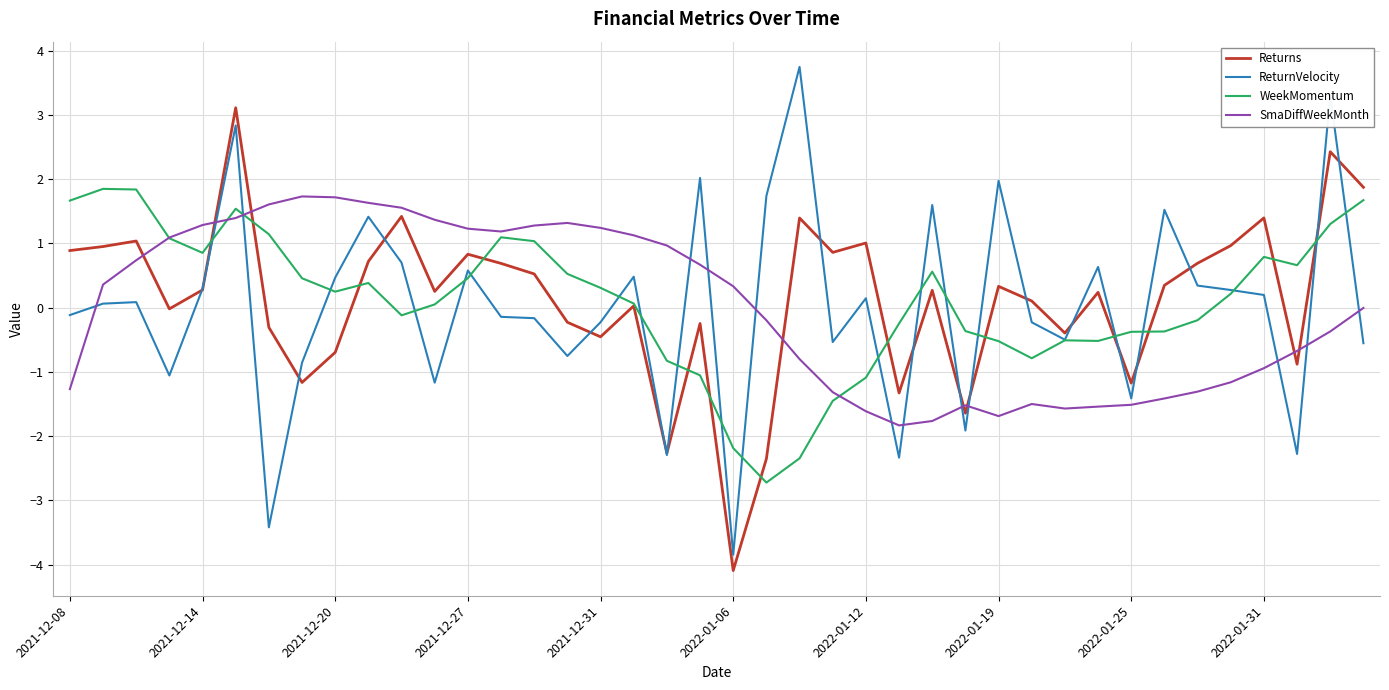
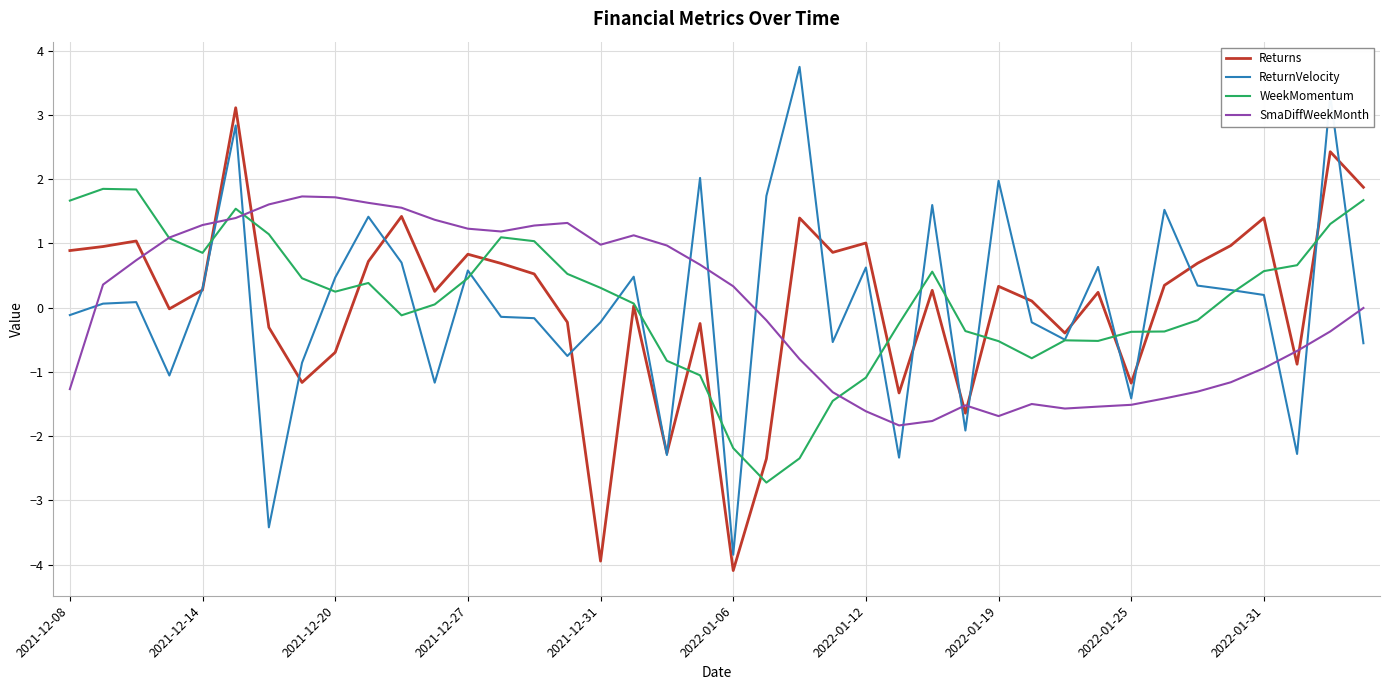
Returns, 2021-12-31: -0.5 -> -3.9
SmaDiffWeekMonth, 2021-12-31: 1.2 -> 1.0
ReturnVelocity, 2022-01-12: 0.1 -> 0.6
WeekMomentum, 2022-01-31: 0.8 -> 0.6
